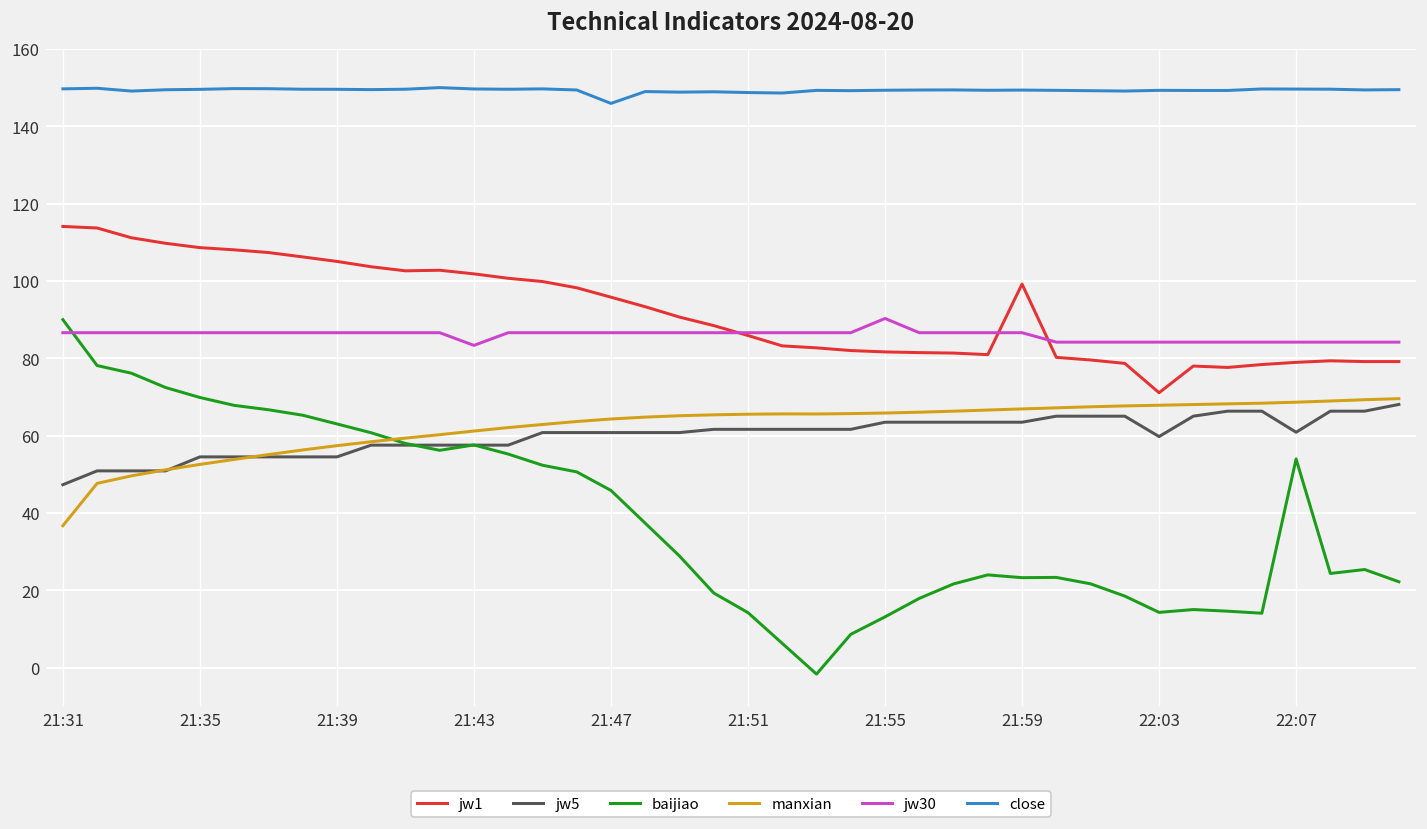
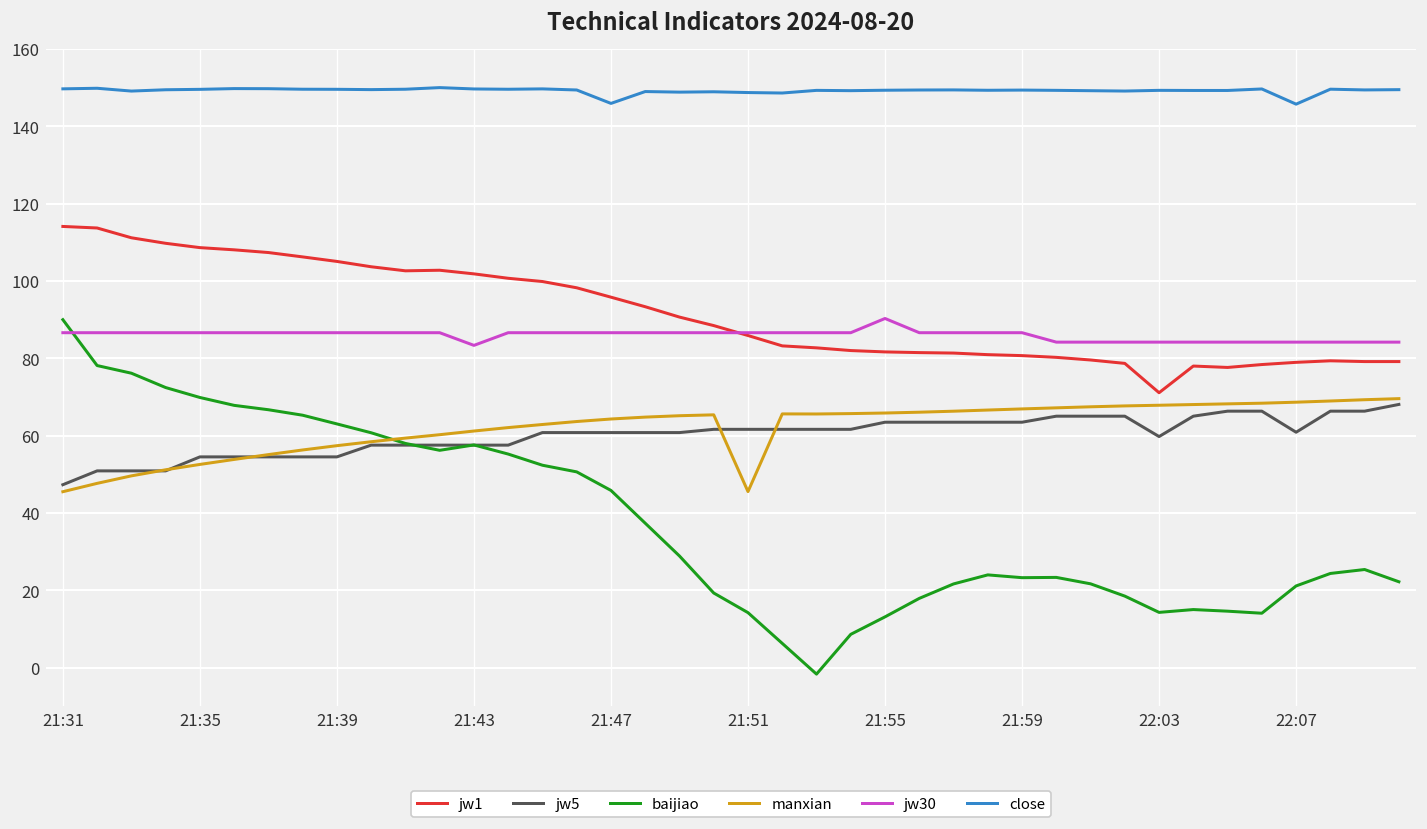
manxian, 21:31: 37 -> 46
manxian, 21:51: 66 -> 46
jw1, 21:59: 99 -> 81
baijiao, 22:07: 54 -> 21
close, 22:07: 150 -> 146
